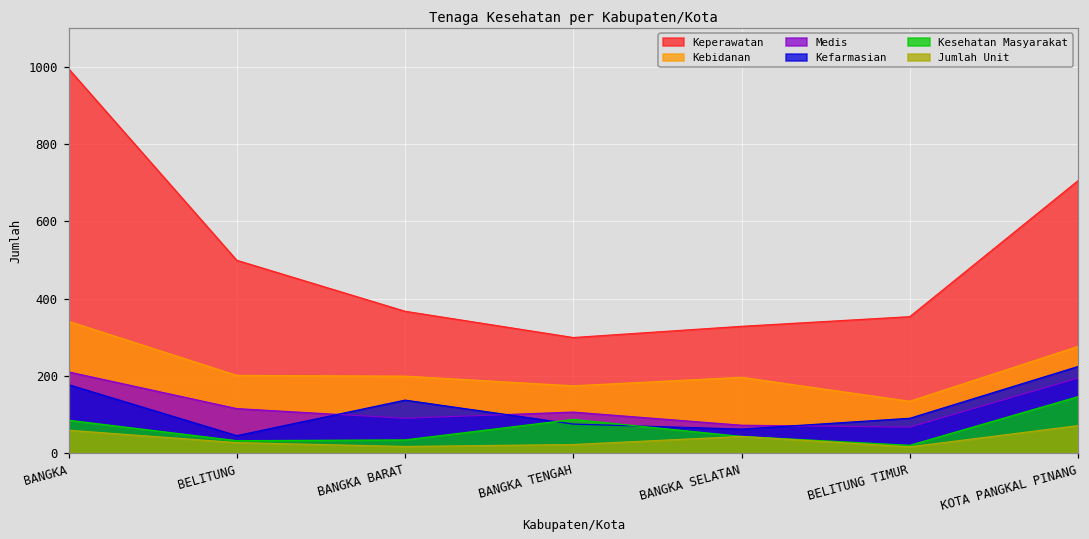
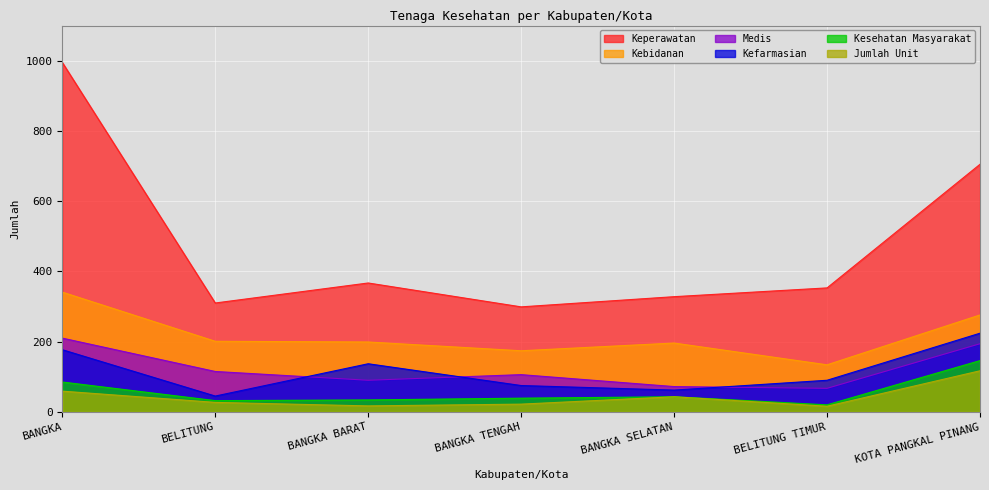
Keperawatan, BELITUNG: 500 -> 310
Kesehatan Masyarakat, BANGKA TENGAH: 90 -> 40
Jumlah Unit, KOTA PANGKAL PINANG: 70 -> 120
